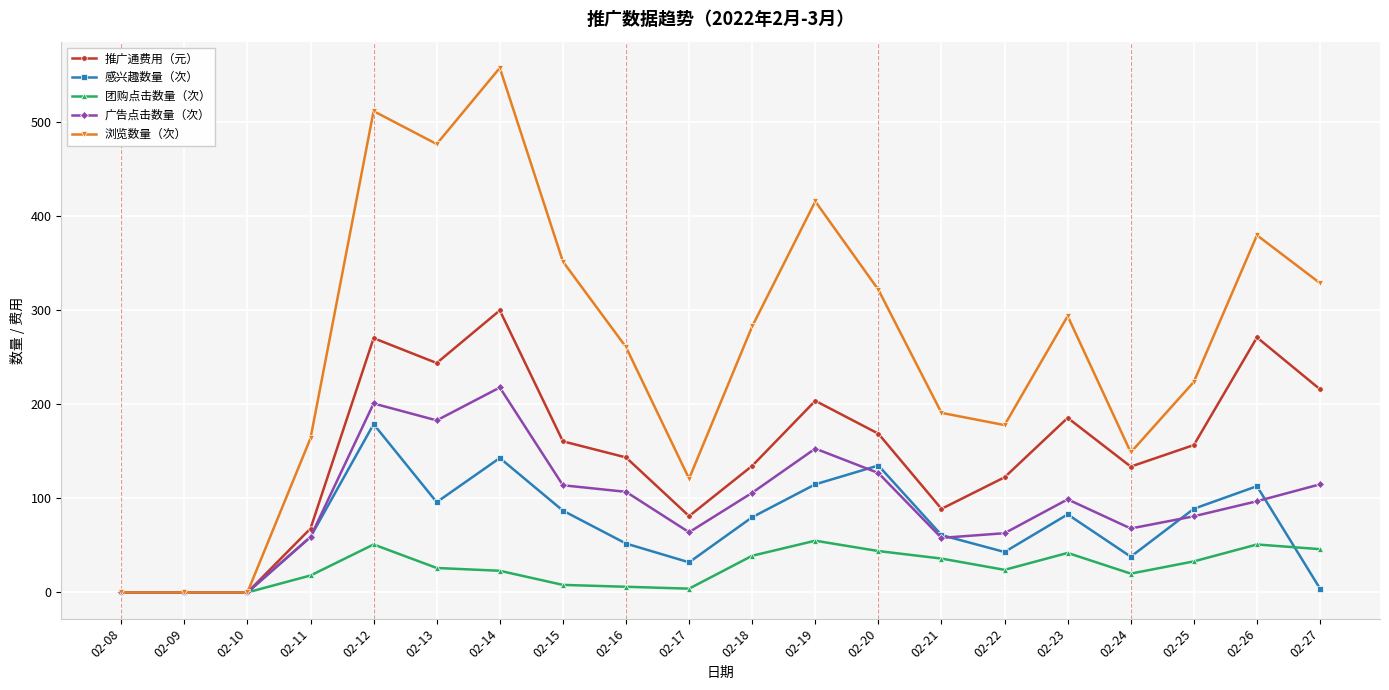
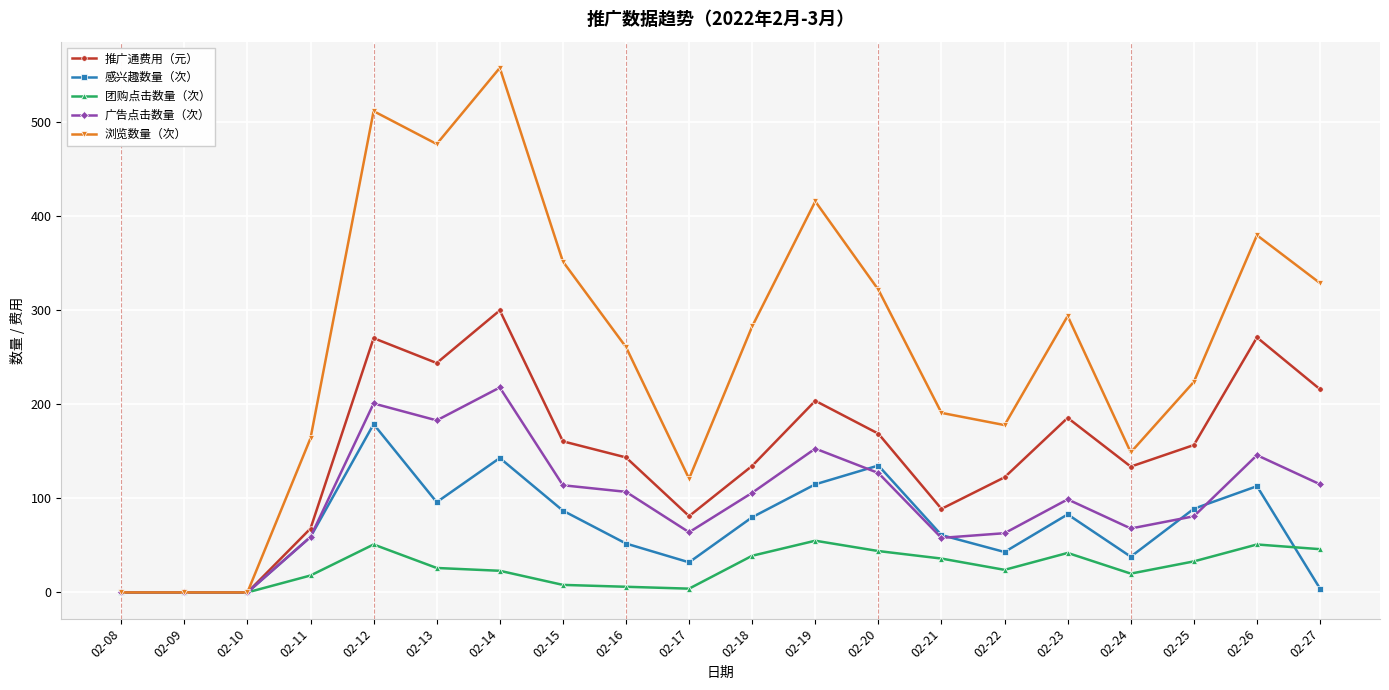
广告点击数量（次）, 02-26: 100 -> 150
